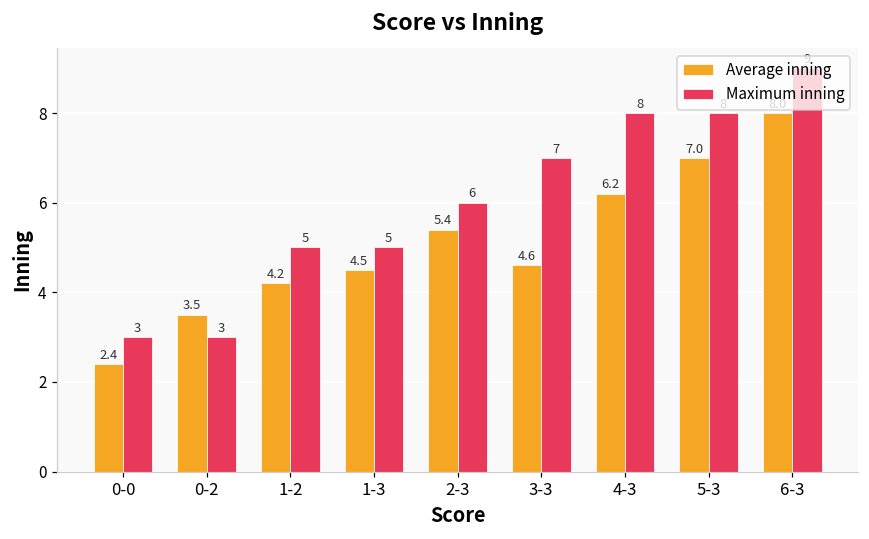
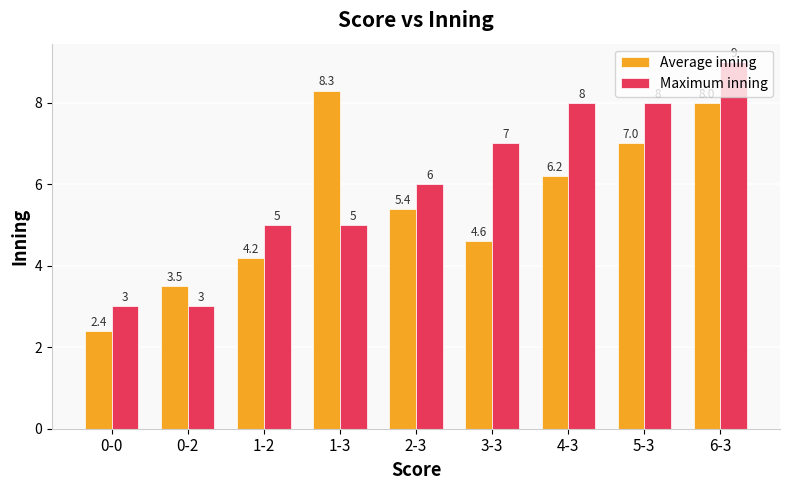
Average inning, 1-3: 4.5 -> 8.3
